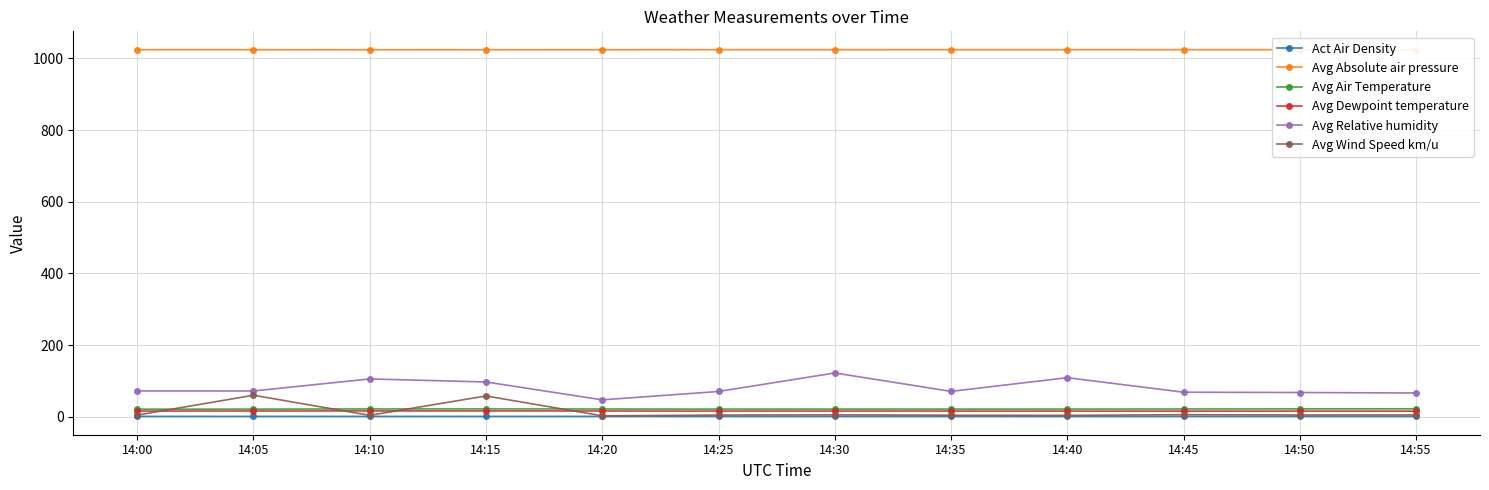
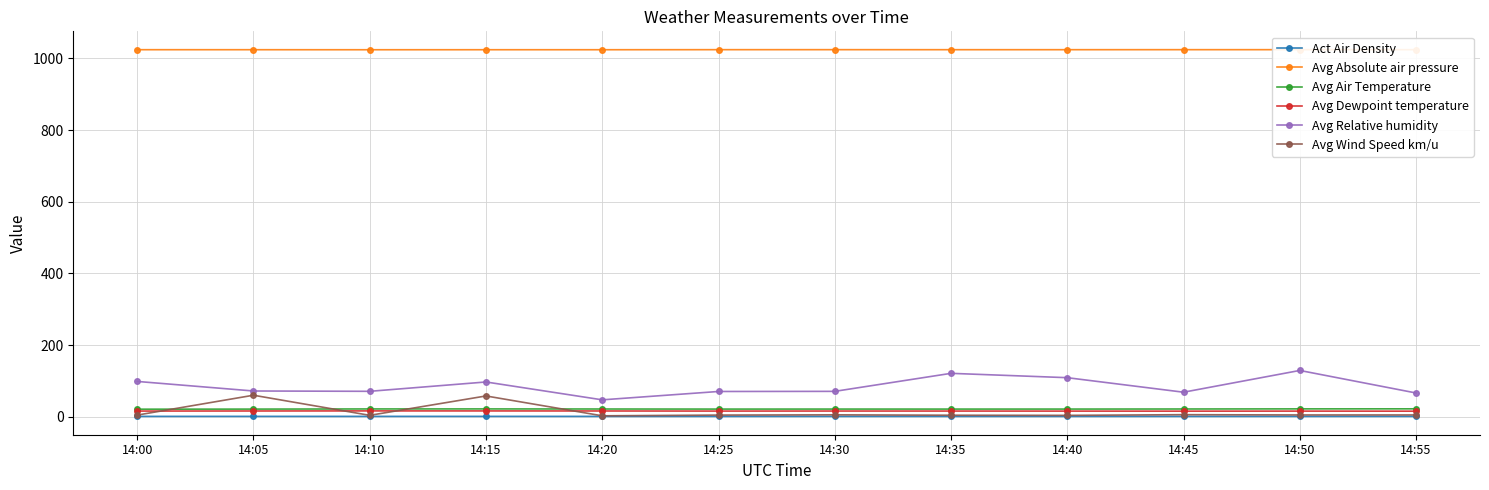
Avg Relative humidity, 14:00: 70 -> 100
Avg Relative humidity, 14:10: 110 -> 70
Avg Relative humidity, 14:30: 120 -> 70
Avg Relative humidity, 14:35: 70 -> 120
Avg Relative humidity, 14:50: 70 -> 130
